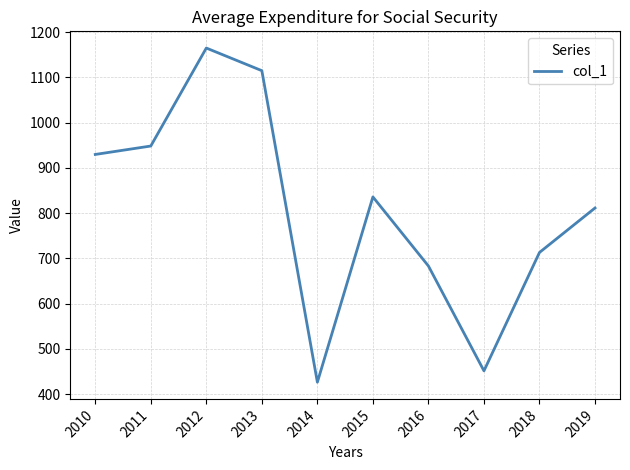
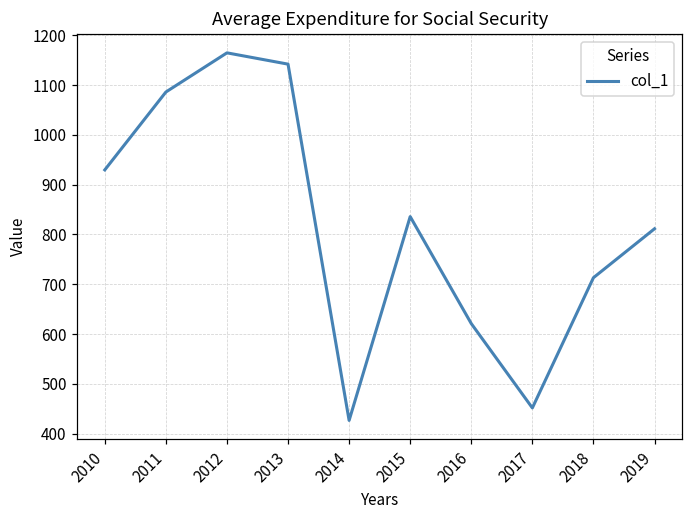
2011: 950 -> 1090
2013: 1110 -> 1140
2016: 680 -> 620
